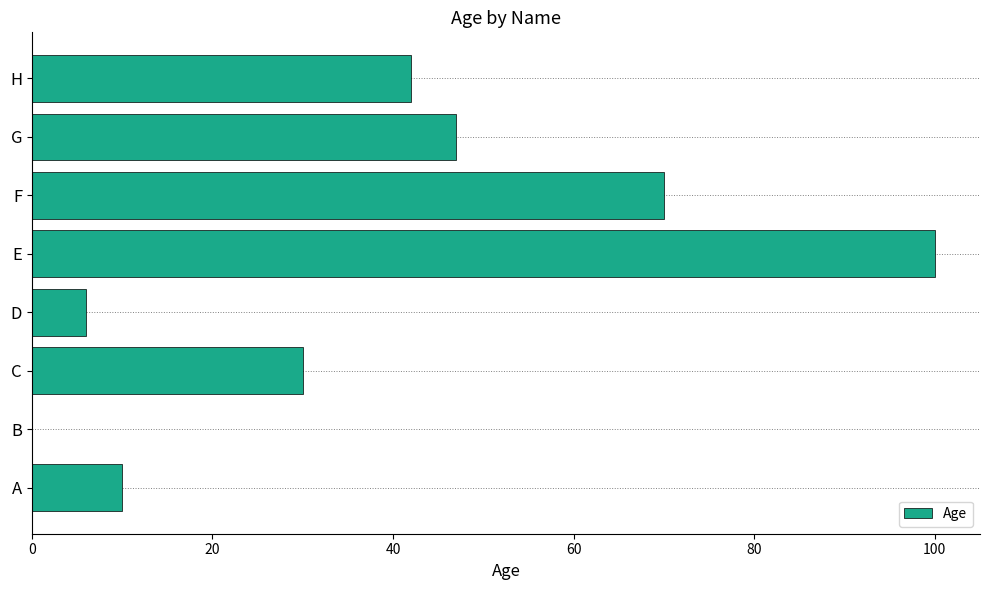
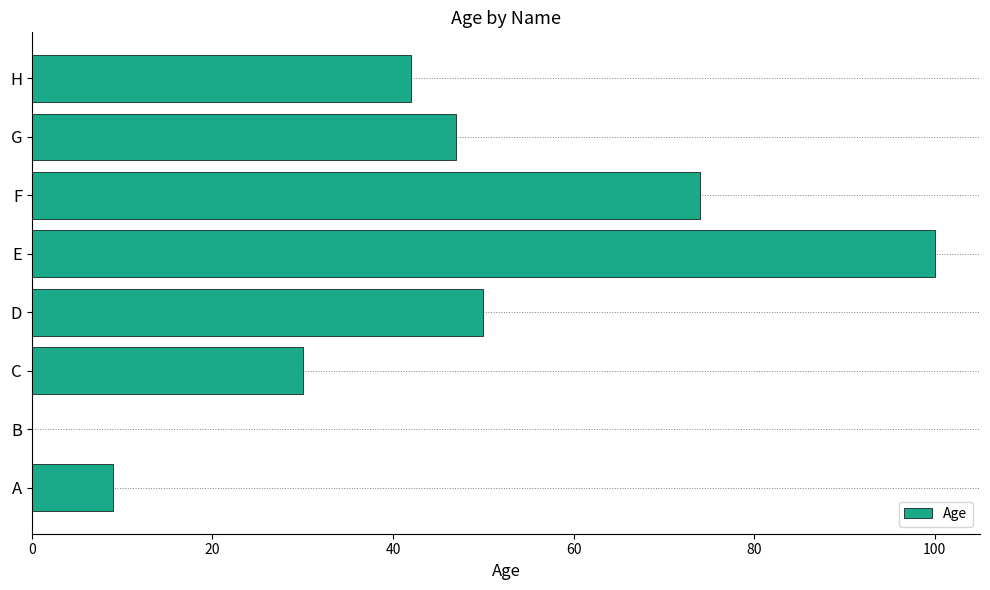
F: 70 -> 74
D: 6 -> 50
A: 10 -> 9
